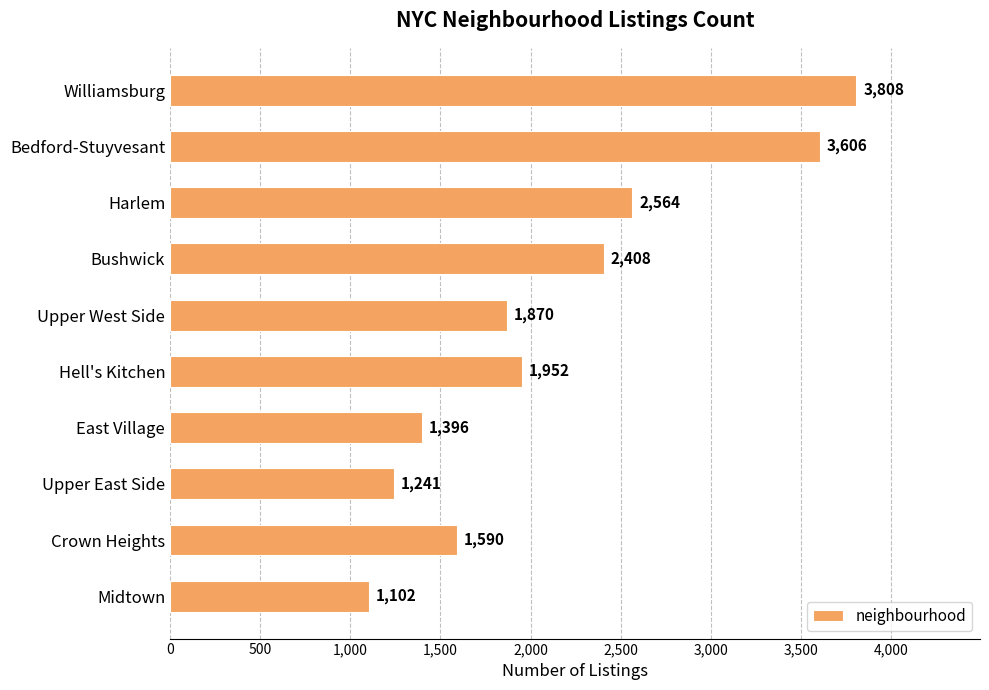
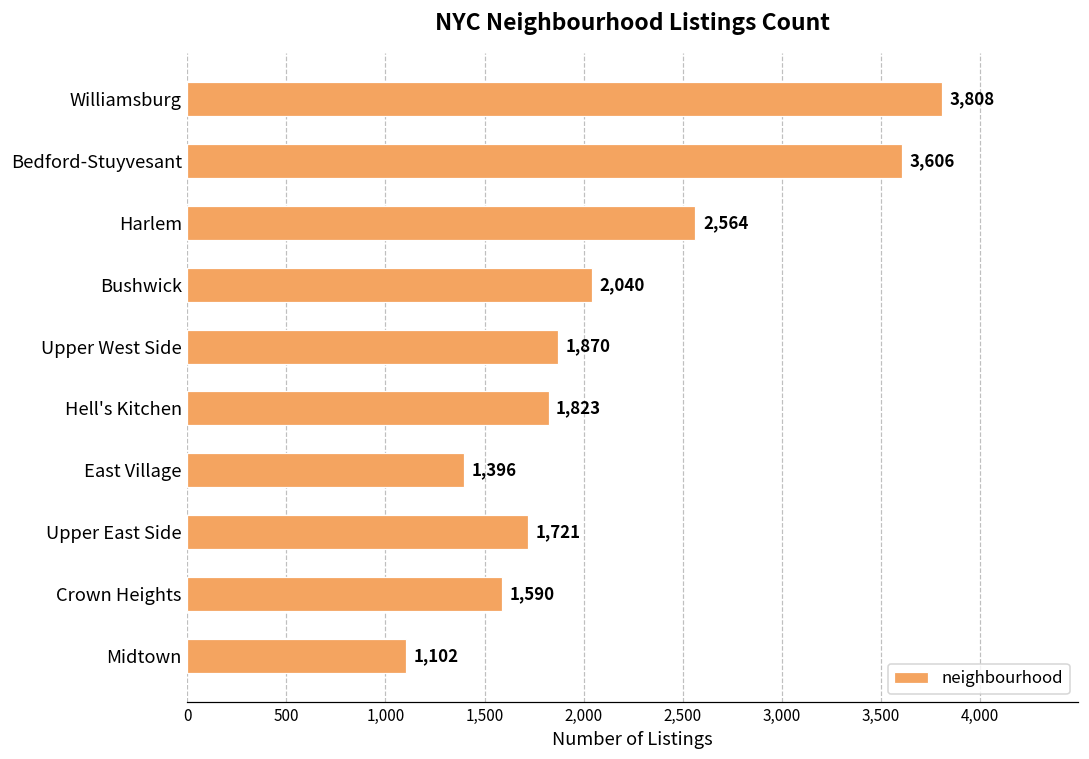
Bushwick: 2,408 -> 2,040
Hell's Kitchen: 1,952 -> 1,823
Upper East Side: 1,241 -> 1,721
